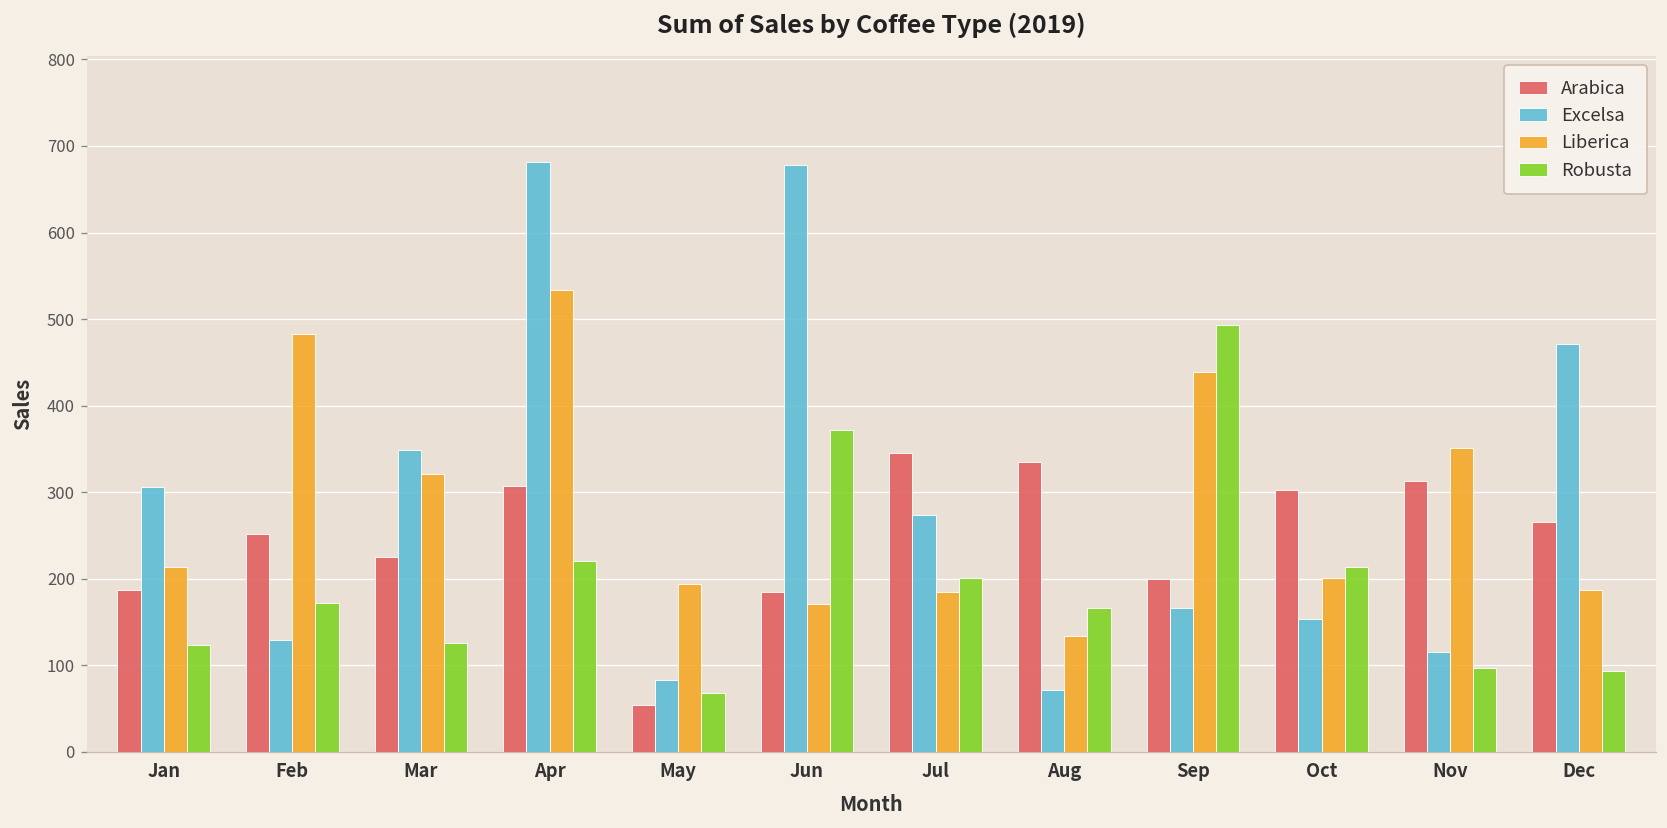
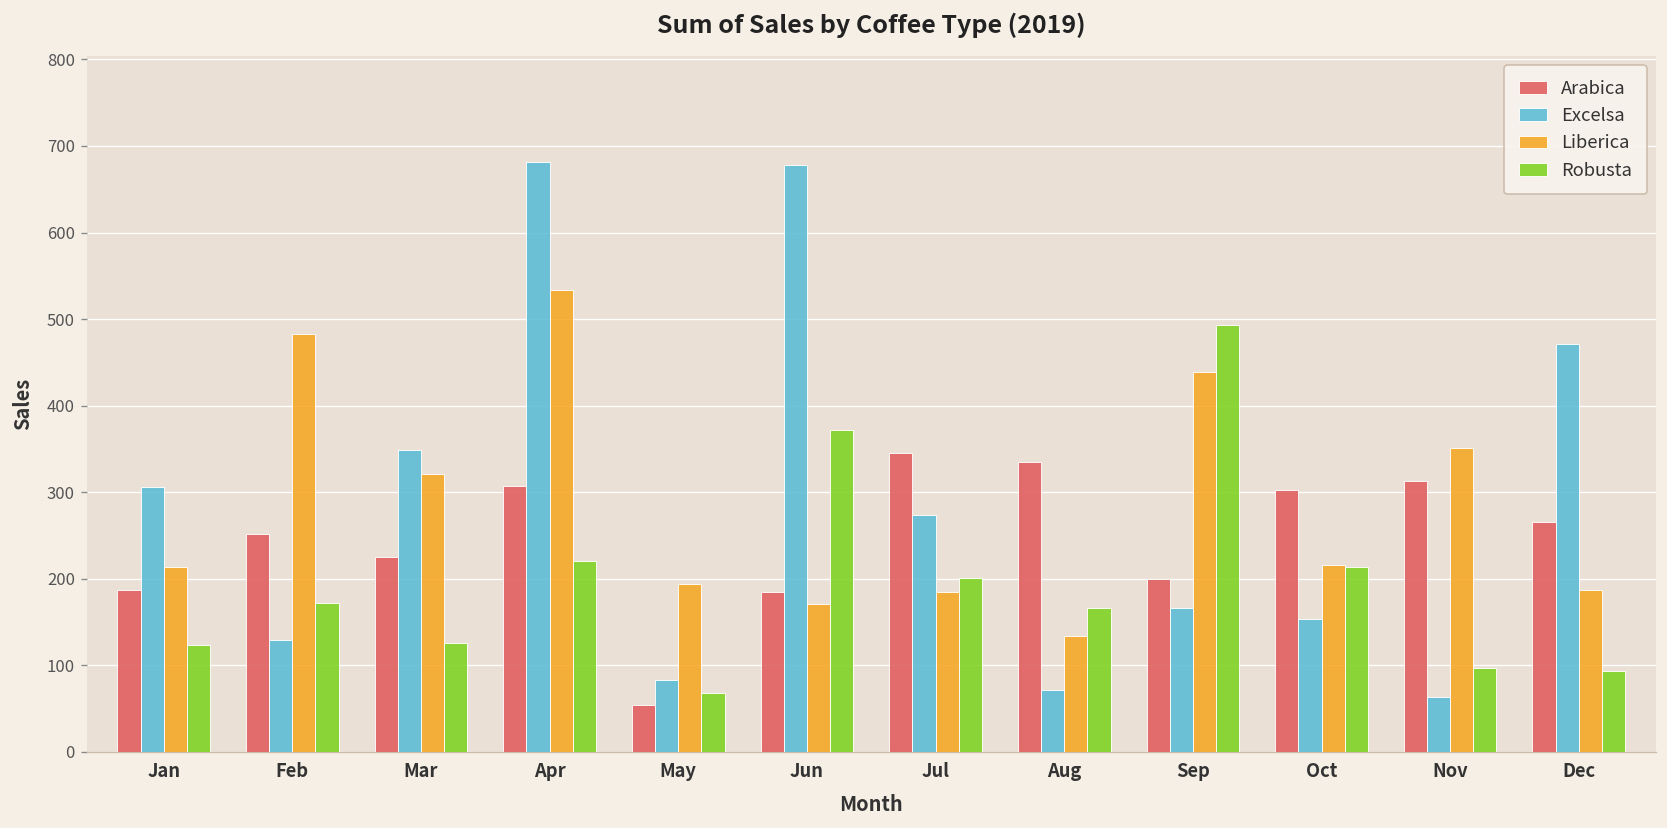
Liberica, Oct: 200 -> 220
Excelsa, Nov: 120 -> 60
